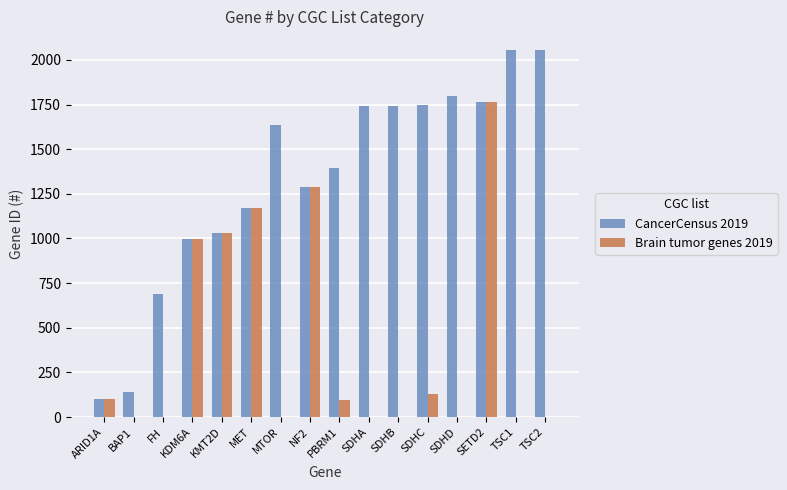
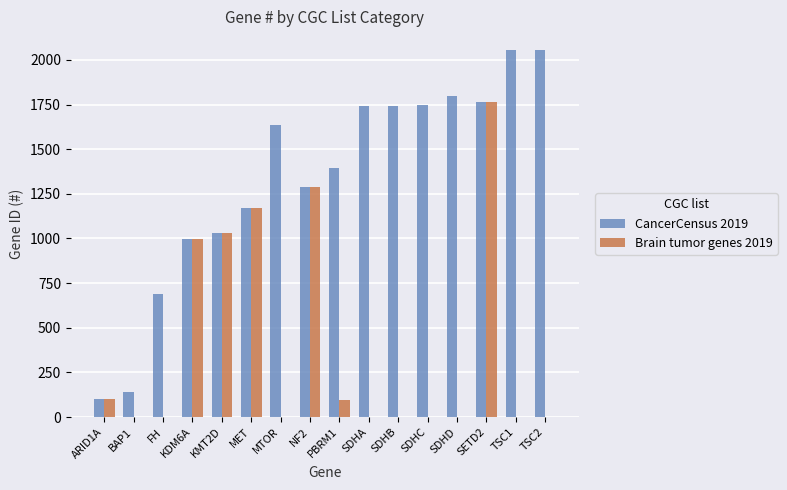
Brain tumor genes 2019, SDHC: 130 -> 0
